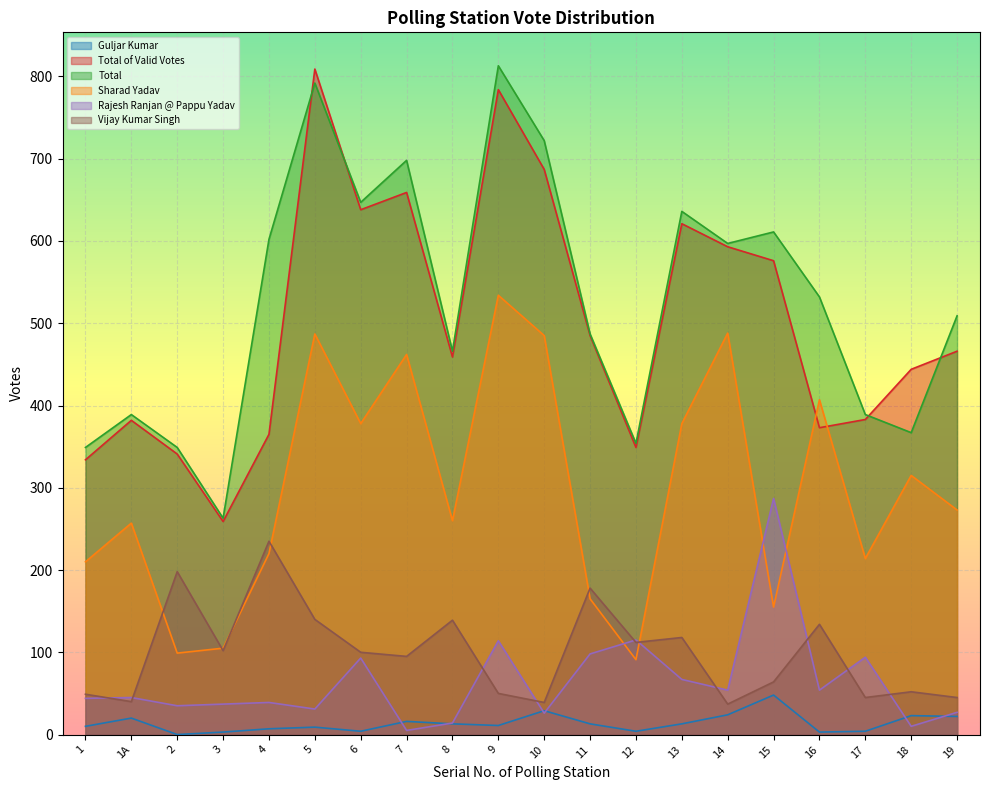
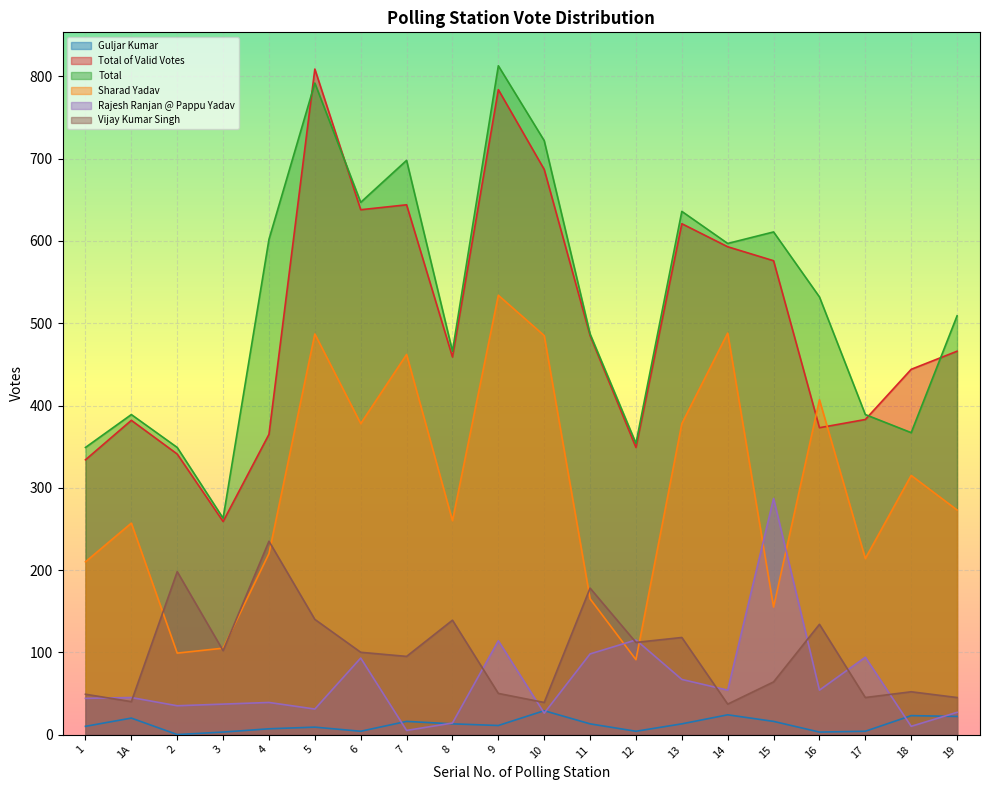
Total of Valid Votes, 7: 660 -> 640
Guljar Kumar, 15: 50 -> 20
